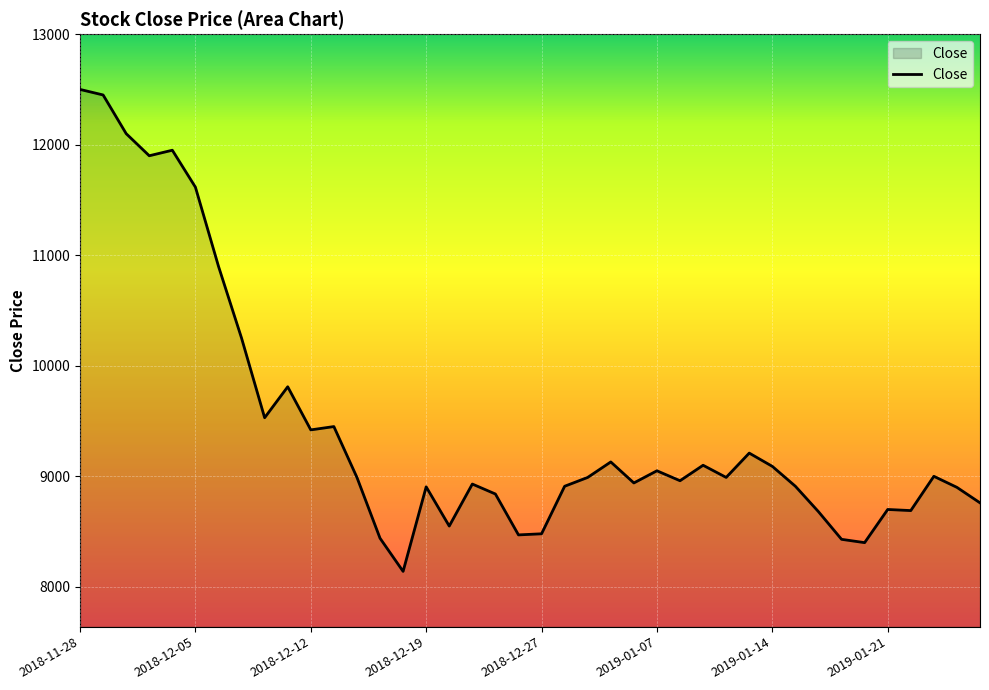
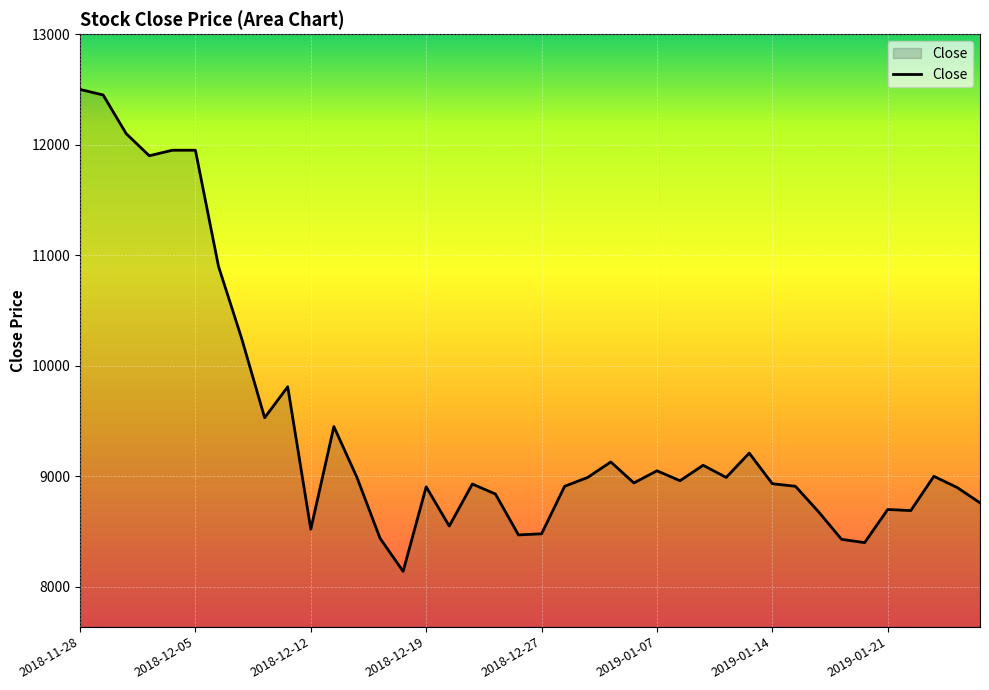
2018-12-05: 11620 -> 11950
2018-12-12: 9420 -> 8520
2019-01-14: 9090 -> 8930
